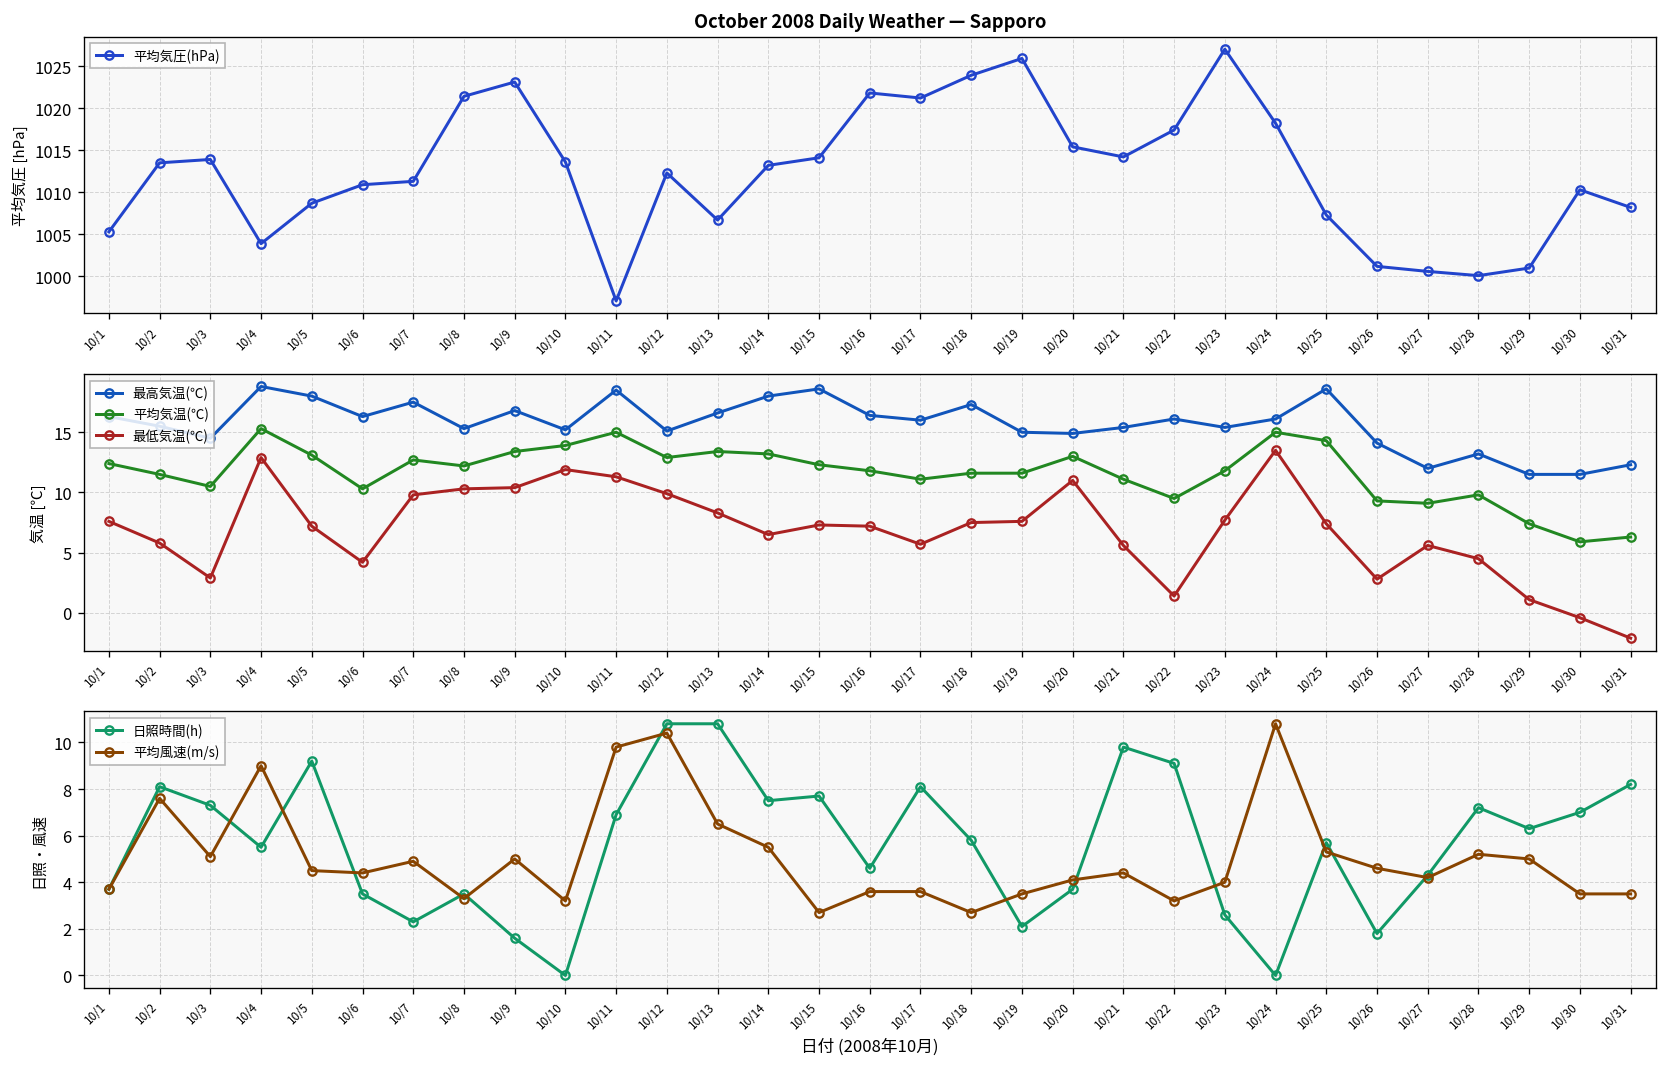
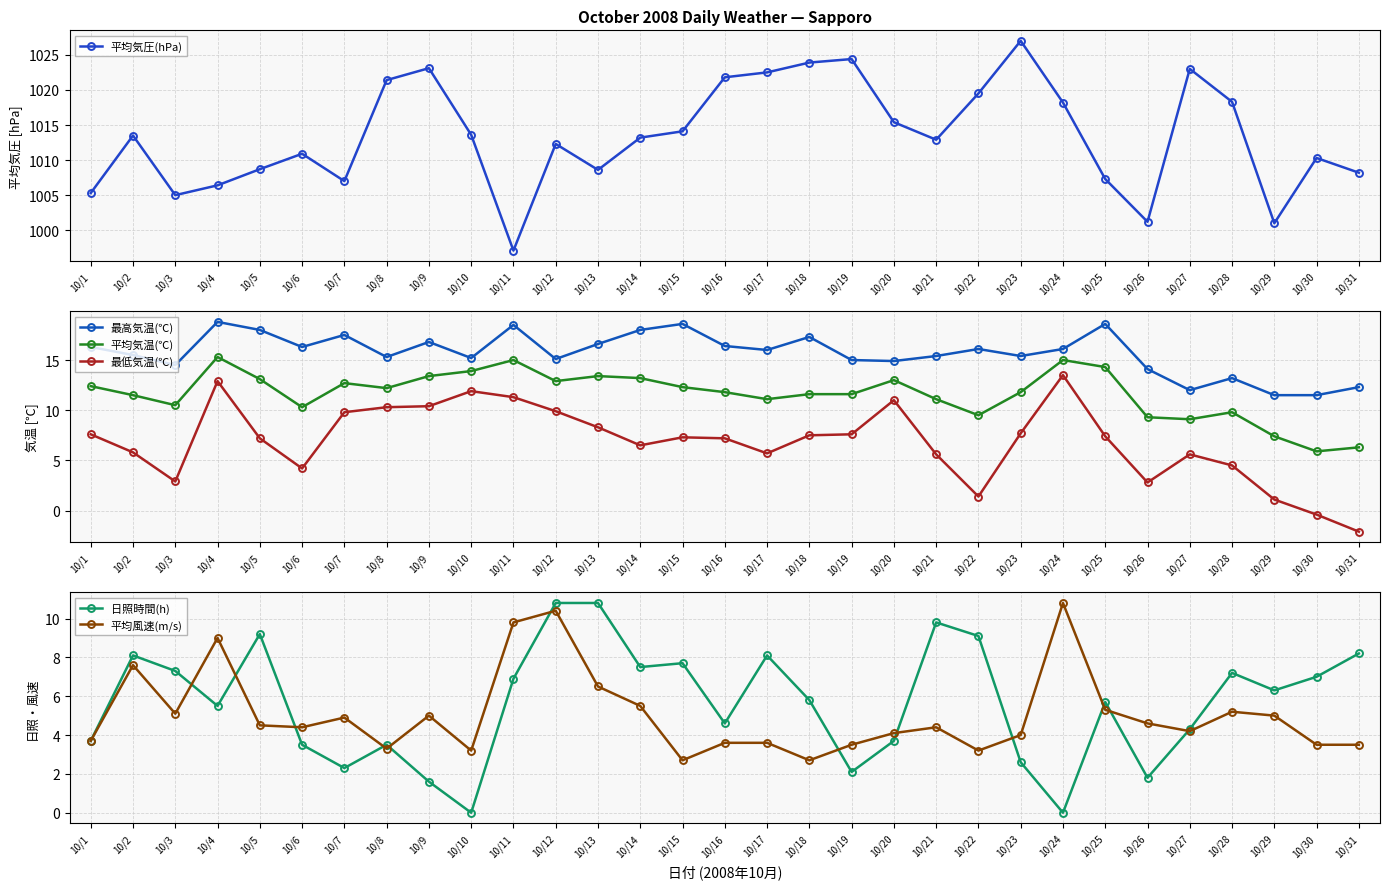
October 2008 Daily Weather — Sapporo, 10/3: 1014 -> 1005
October 2008 Daily Weather — Sapporo, 10/4: 1004 -> 1006
October 2008 Daily Weather — Sapporo, 10/7: 1011 -> 1007
October 2008 Daily Weather — Sapporo, 10/13: 1007 -> 1009
October 2008 Daily Weather — Sapporo, 10/17: 1021 -> 1023
October 2008 Daily Weather — Sapporo, 10/19: 1026 -> 1024
October 2008 Daily Weather — Sapporo, 10/21: 1014 -> 1013
October 2008 Daily Weather — Sapporo, 10/22: 1017 -> 1020
October 2008 Daily Weather — Sapporo, 10/27: 1001 -> 1023
October 2008 Daily Weather — Sapporo, 10/28: 1000 -> 1018
